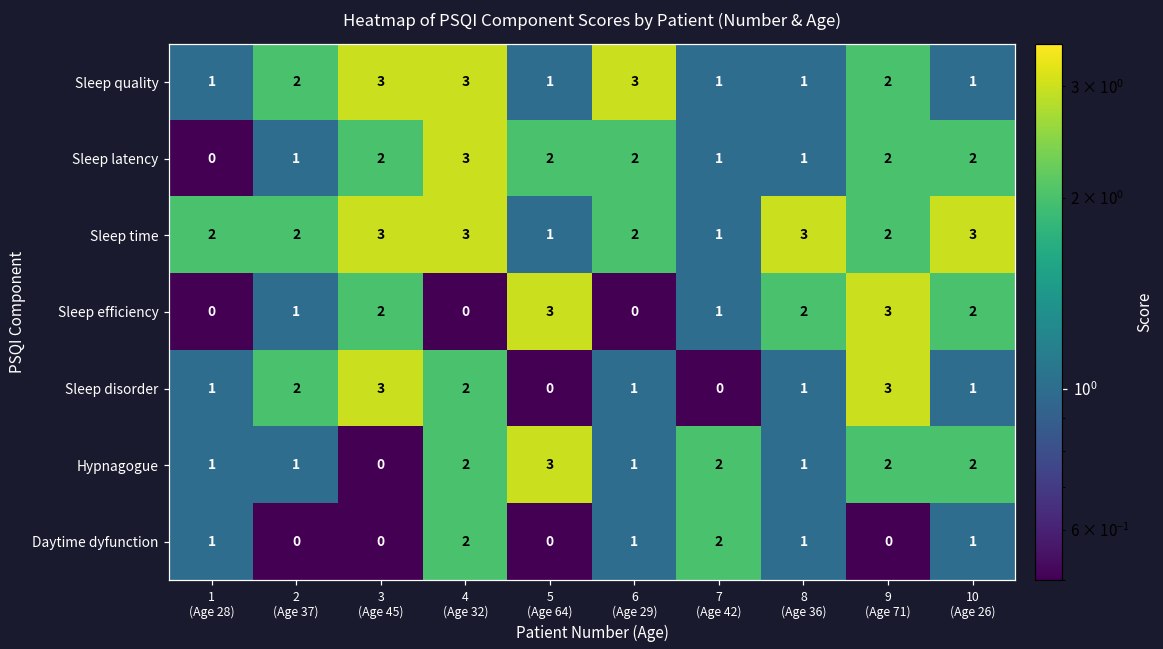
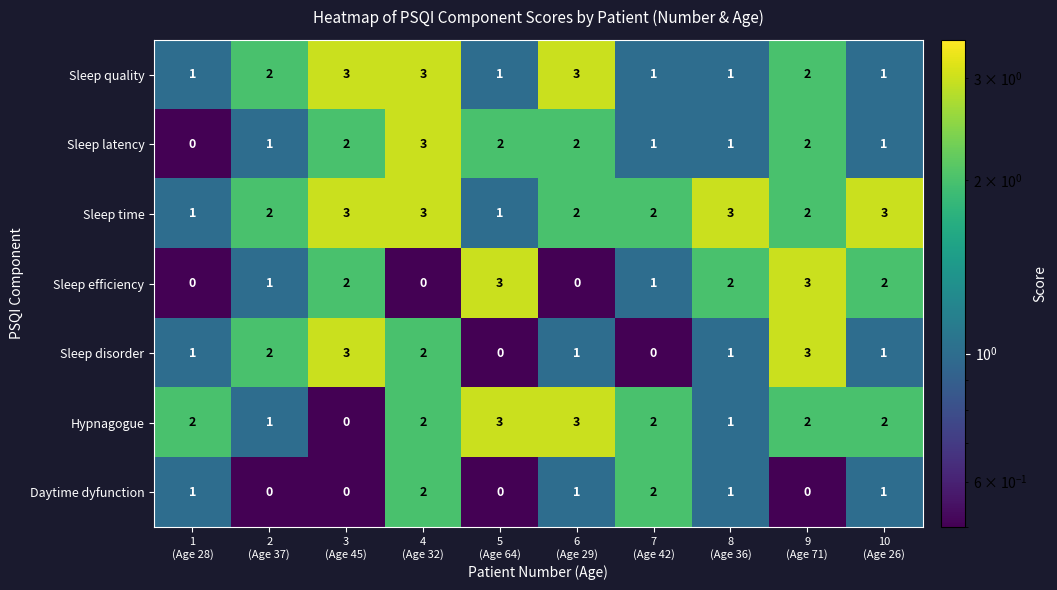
Sleep latency, 10 (Age 26): 2 -> 1
Sleep time, 1 (Age 28): 2 -> 1
Sleep time, 7 (Age 42): 1 -> 2
Hypnagogue, 1 (Age 28): 1 -> 2
Hypnagogue, 6 (Age 29): 1 -> 3
